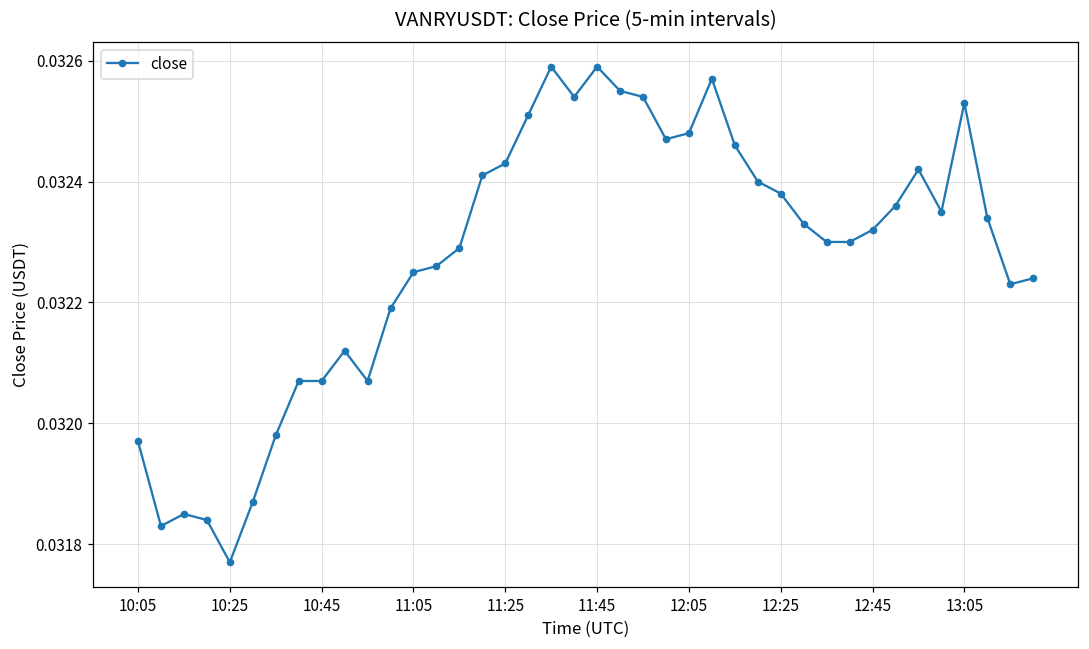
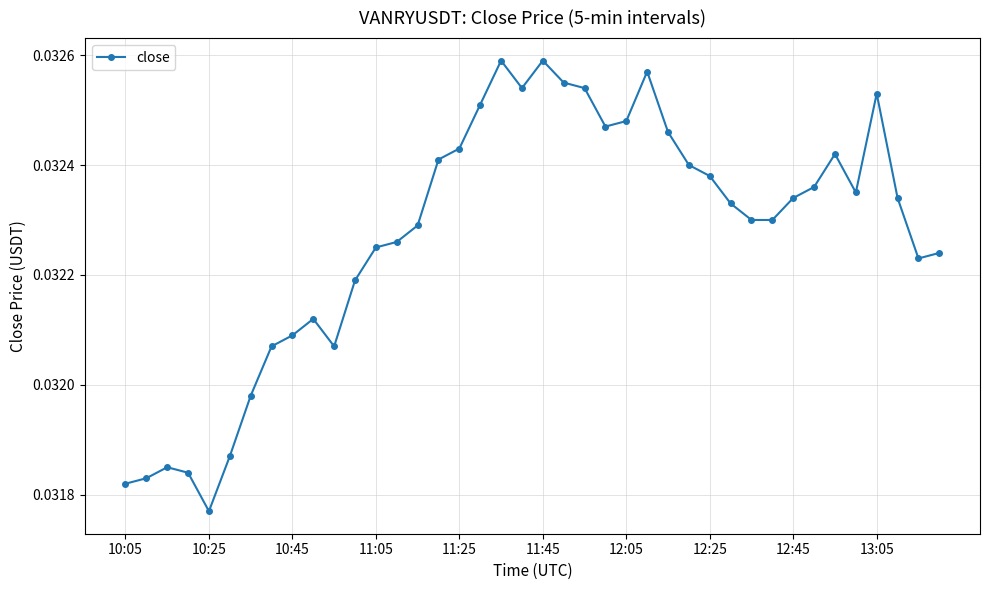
10:05: 0.03197 -> 0.03182
10:45: 0.03207 -> 0.03209
12:45: 0.03232 -> 0.03234
